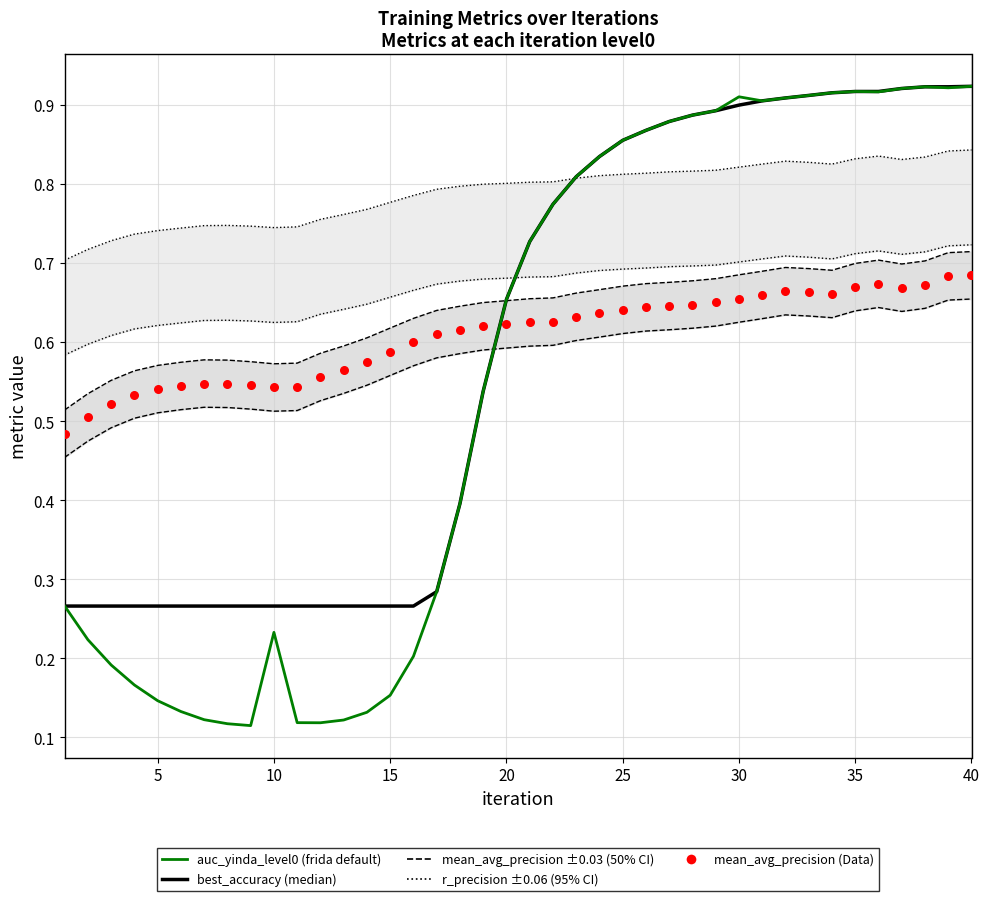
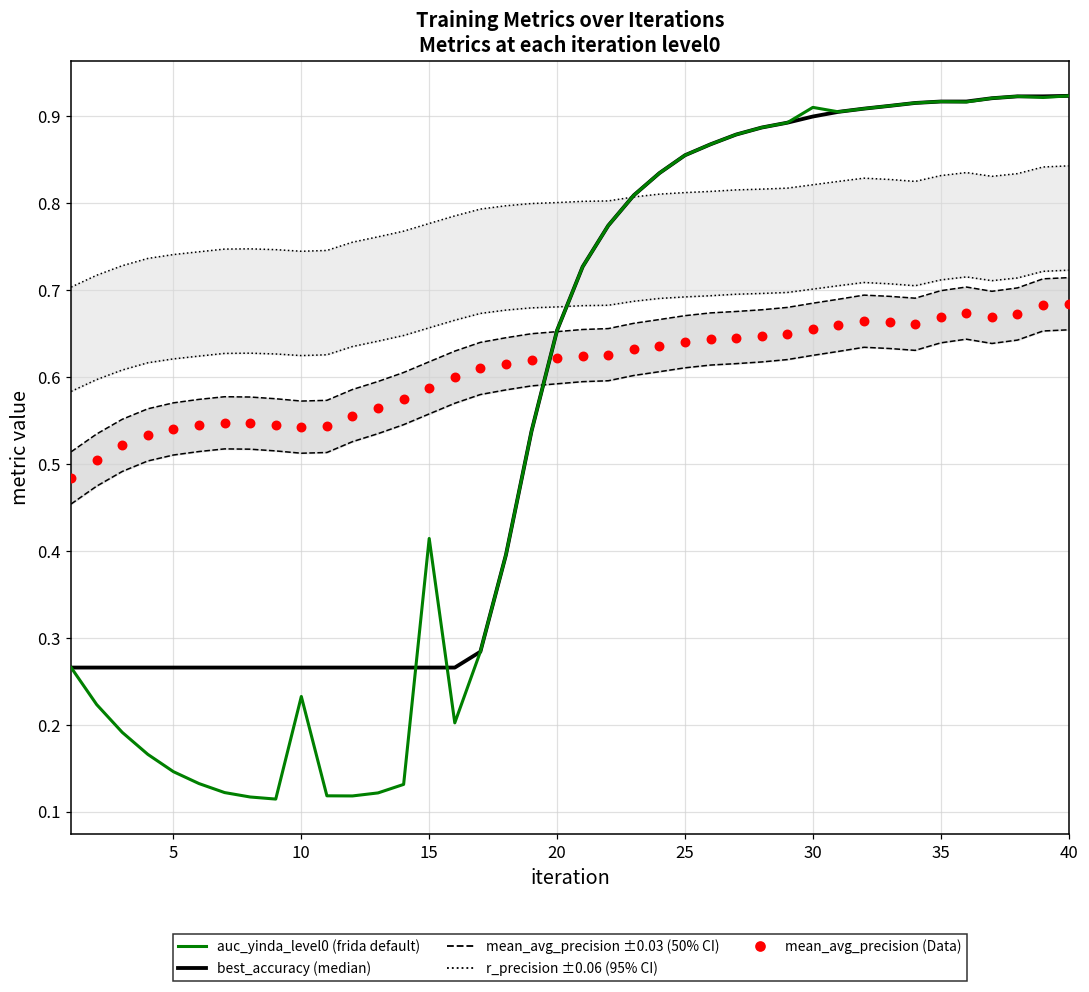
auc_yinda_level0 (frida default), 15: 0.15 -> 0.41
